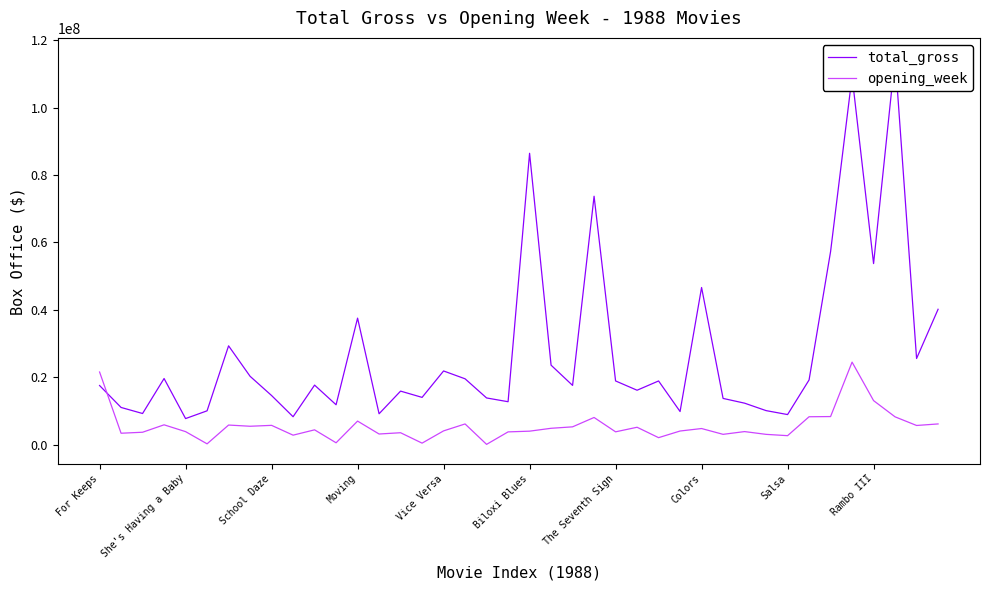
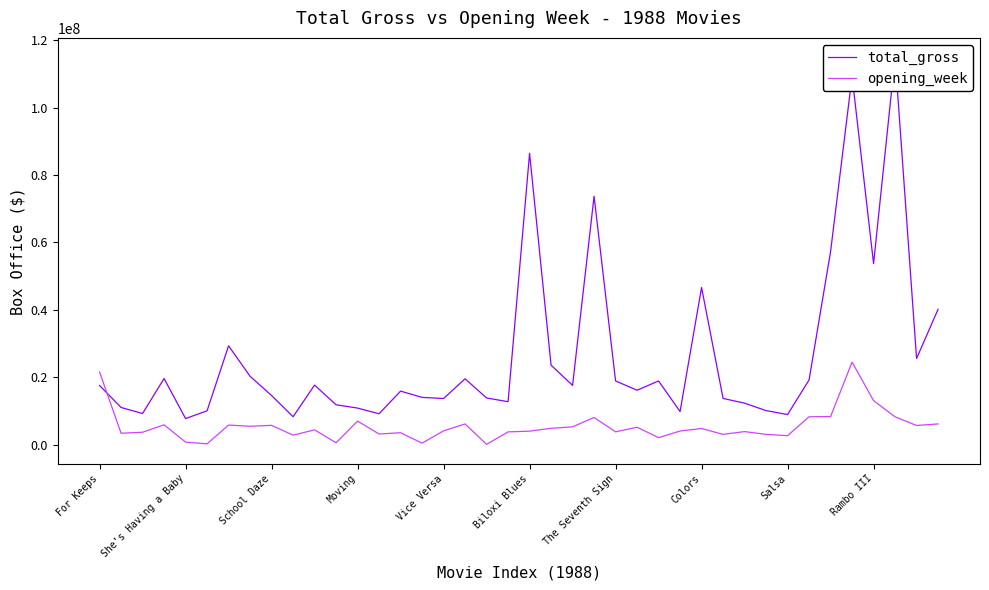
opening_week, She's Having a Baby: 4000000 -> 1000000
total_gross, Moving: 38000000 -> 11000000
total_gross, Vice Versa: 22000000 -> 14000000
